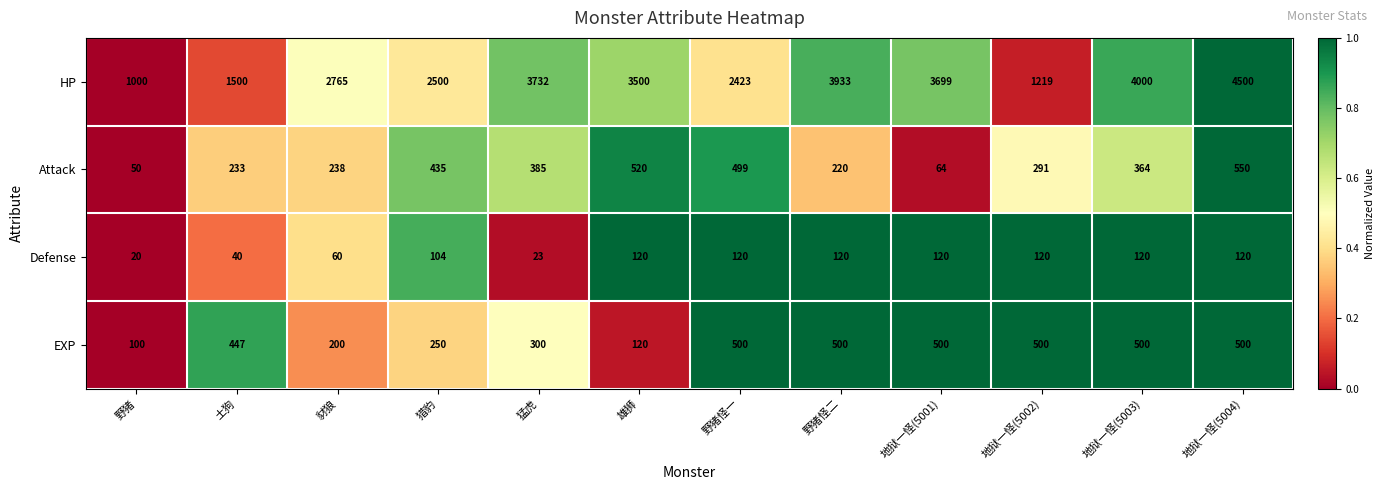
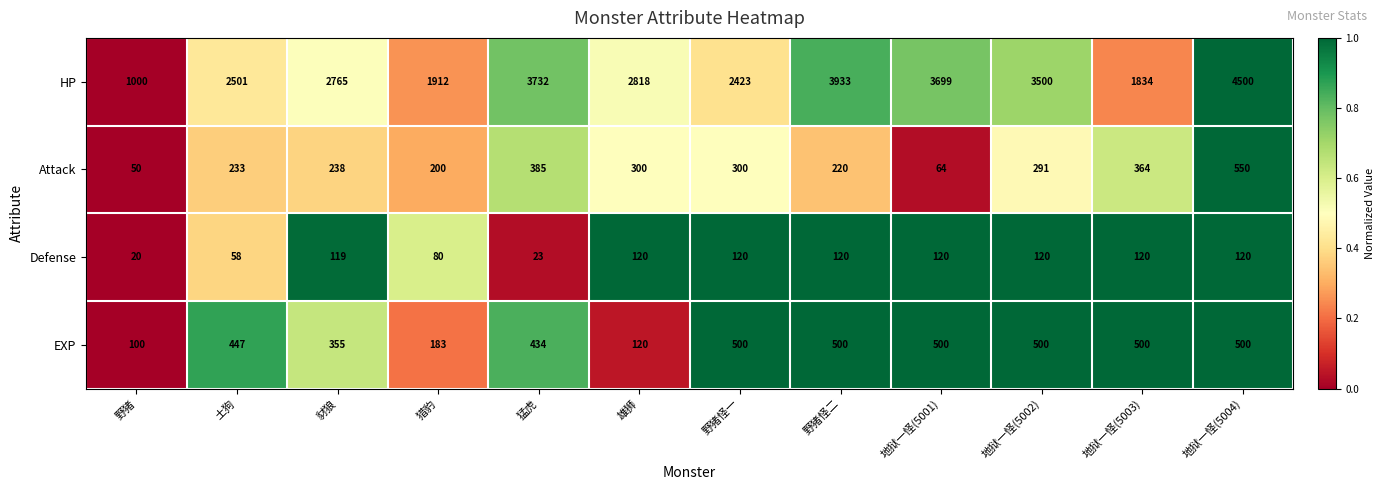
HP, 土狗: 1500 -> 2501
HP, 猎豹: 2500 -> 1912
HP, 雄狮: 3500 -> 2818
HP, 地狱一怪(5002): 1219 -> 3500
HP, 地狱一怪(5003): 4000 -> 1834
Attack, 猎豹: 435 -> 200
Attack, 雄狮: 520 -> 300
Attack, 野猪怪一: 499 -> 300
Defense, 土狗: 40 -> 58
Defense, 豺狼: 60 -> 119
Defense, 猎豹: 104 -> 80
EXP, 豺狼: 200 -> 355
EXP, 猎豹: 250 -> 183
EXP, 猛虎: 300 -> 434
